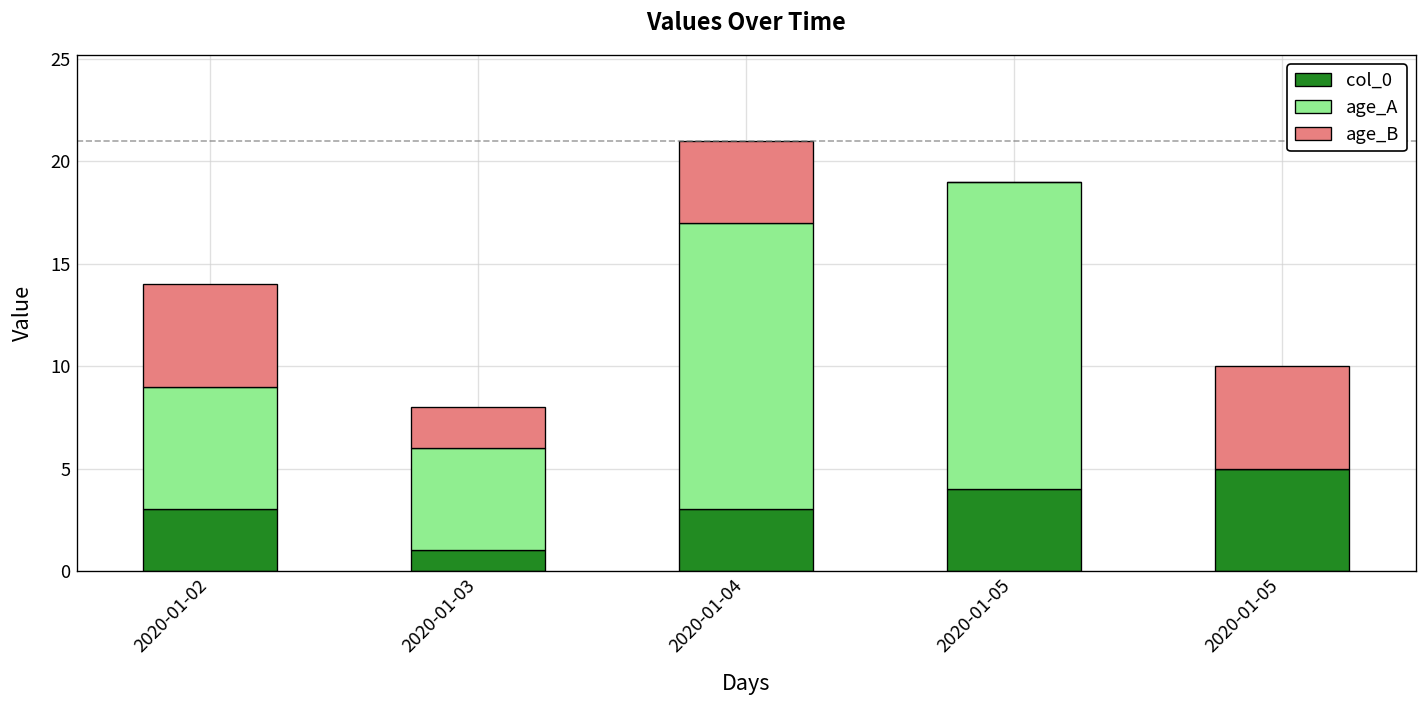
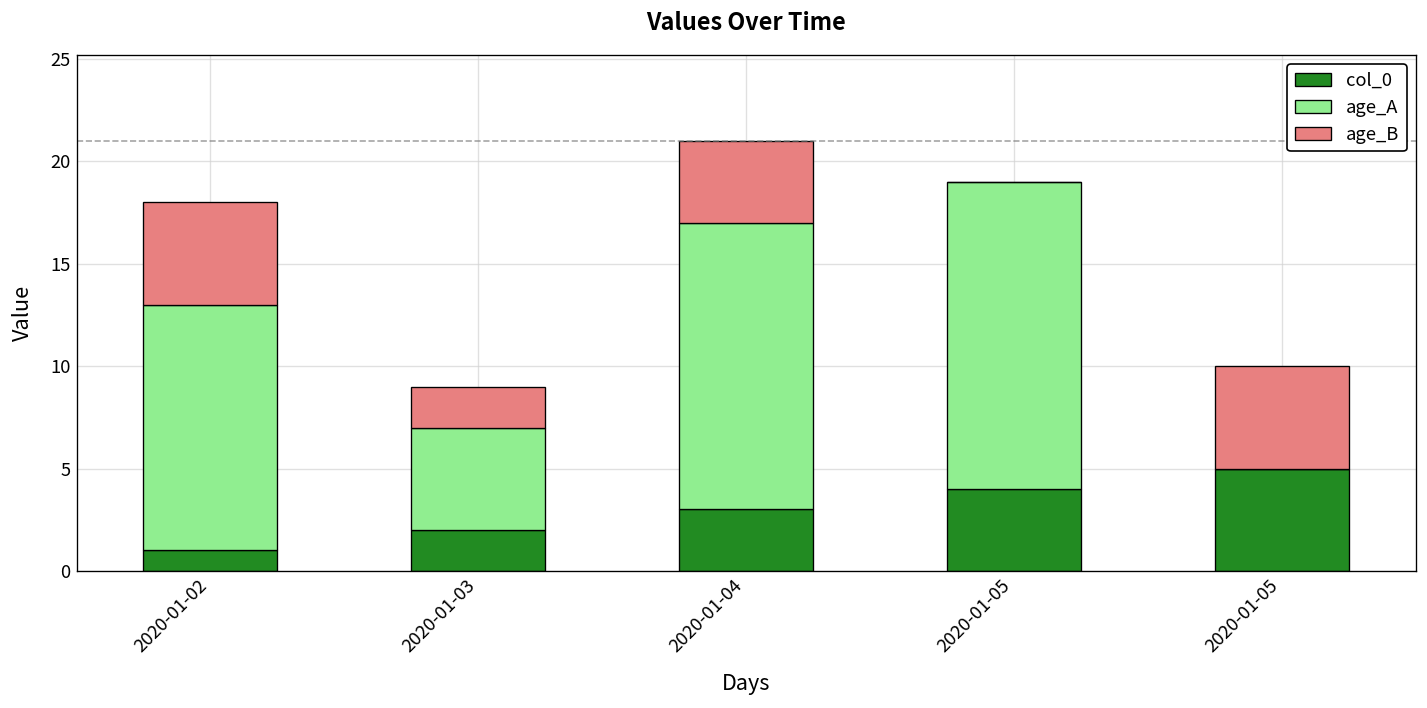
col_0, 2020-01-02: 3 -> 1
age_A, 2020-01-02: 6 -> 12
col_0, 2020-01-03: 1 -> 2
